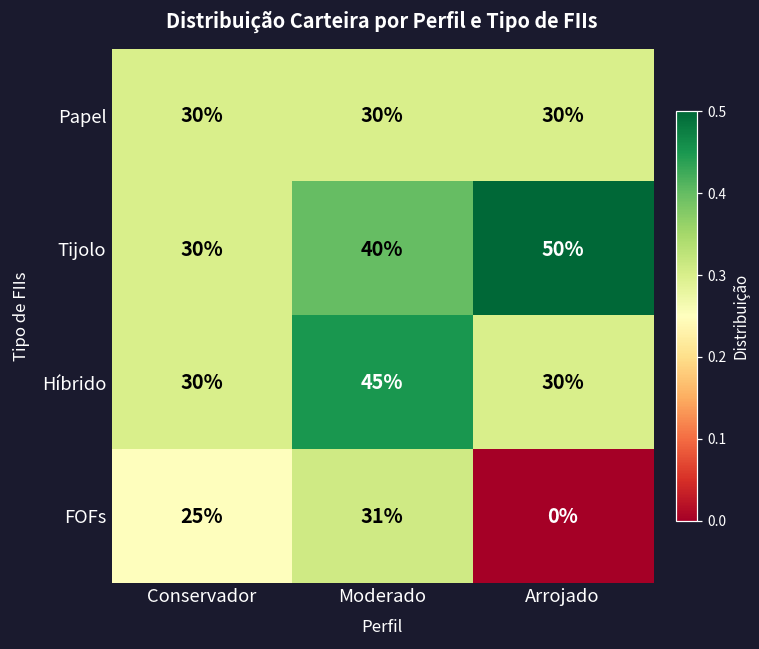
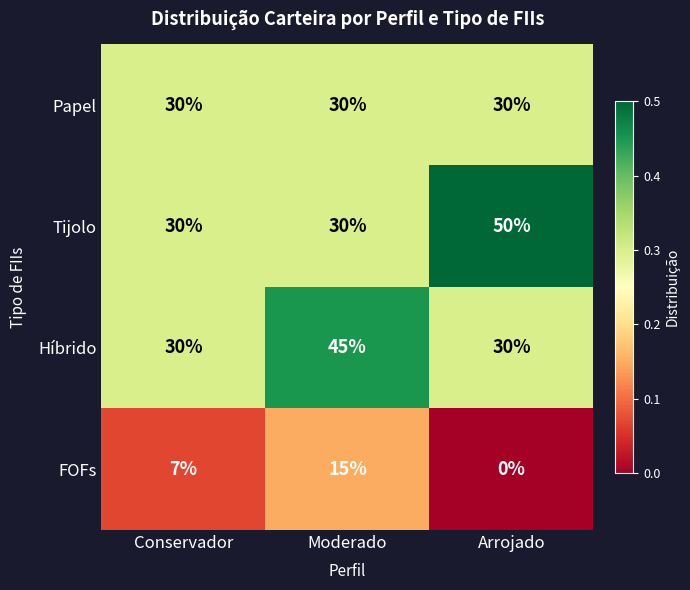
Tijolo, Moderado: 40% -> 30%
FOFs, Conservador: 25% -> 7%
FOFs, Moderado: 31% -> 15%
